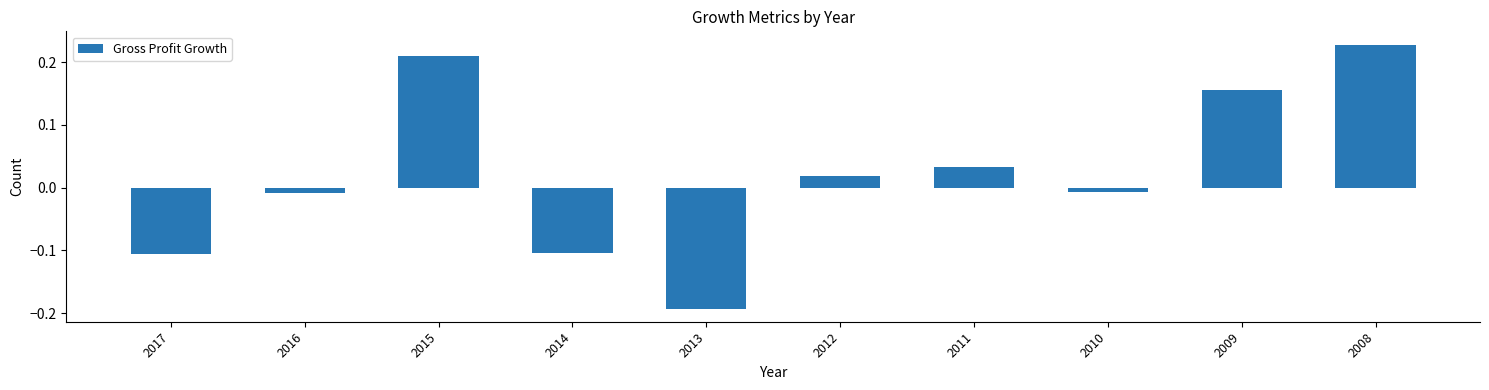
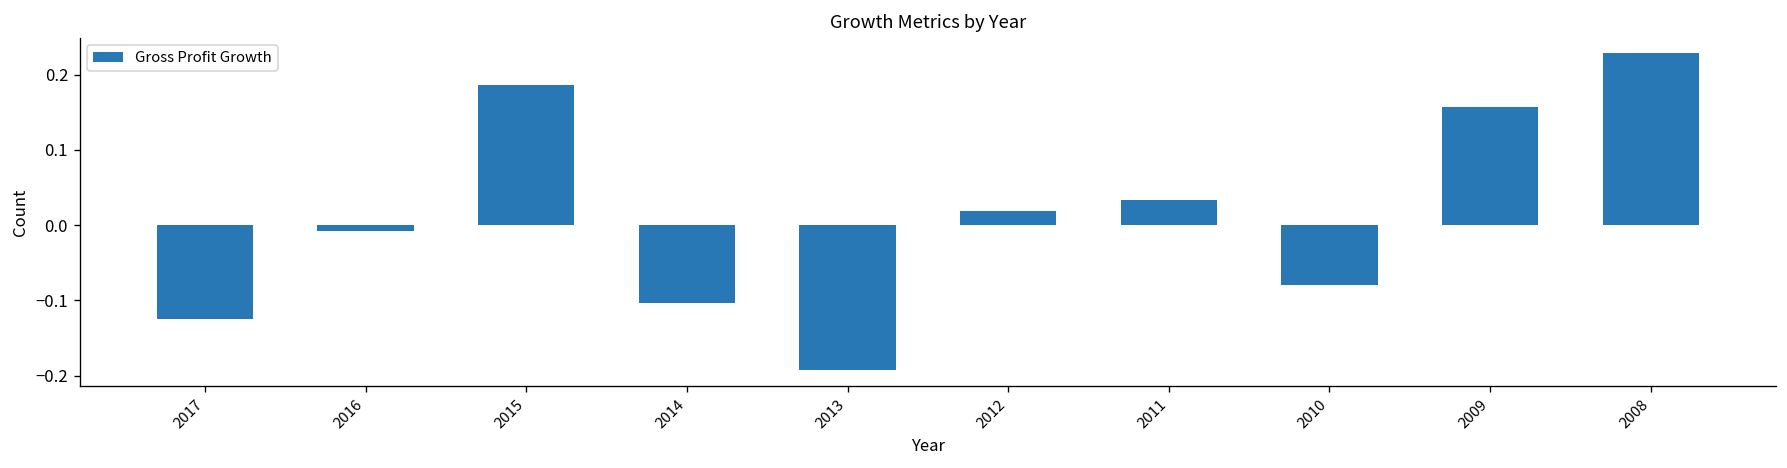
2017: -0.11 -> -0.13
2015: 0.21 -> 0.19
2010: -0.01 -> -0.08
